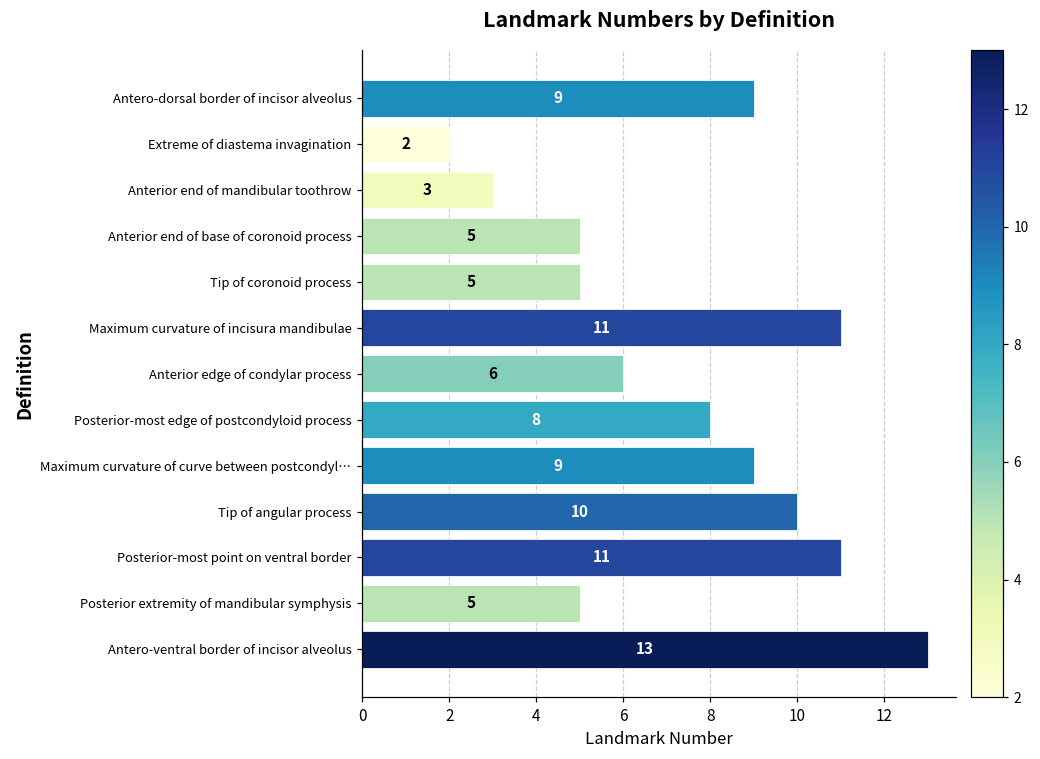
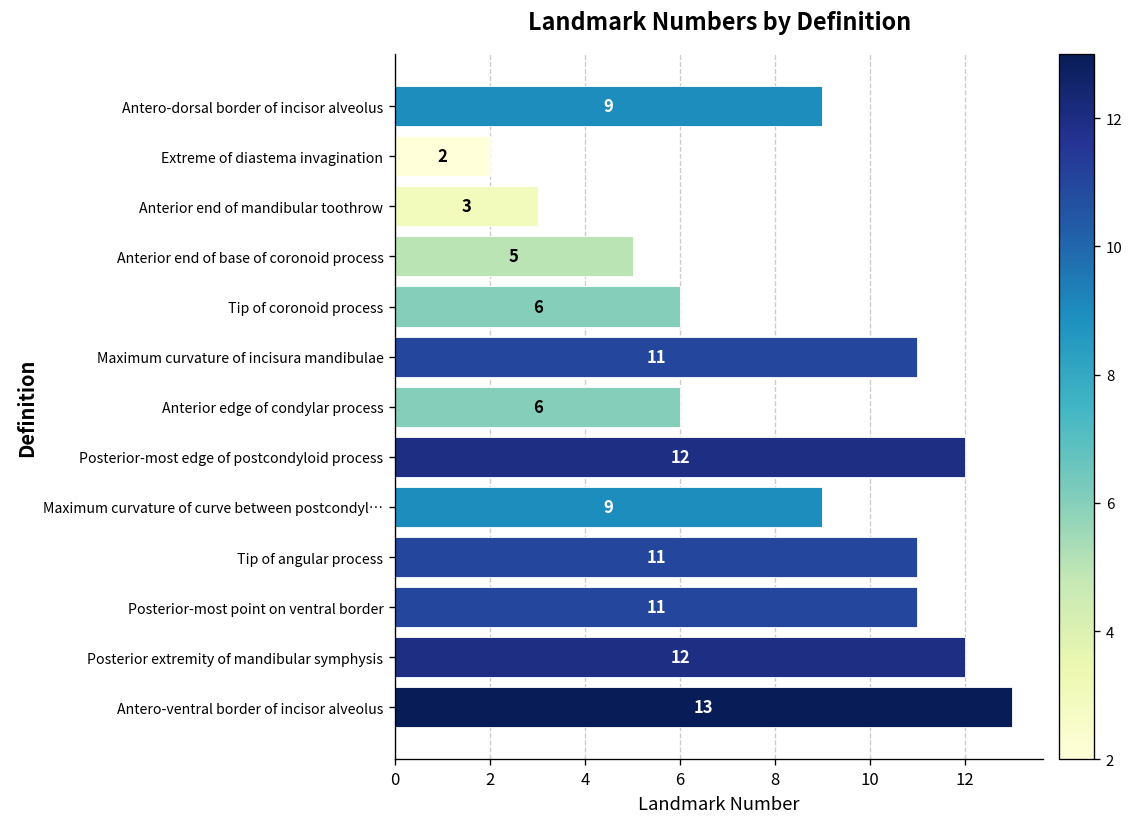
Tip of coronoid process: 5 -> 6
Posterior-most edge of postcondyloid process: 8 -> 12
Tip of angular process: 10 -> 11
Posterior extremity of mandibular symphysis: 5 -> 12
